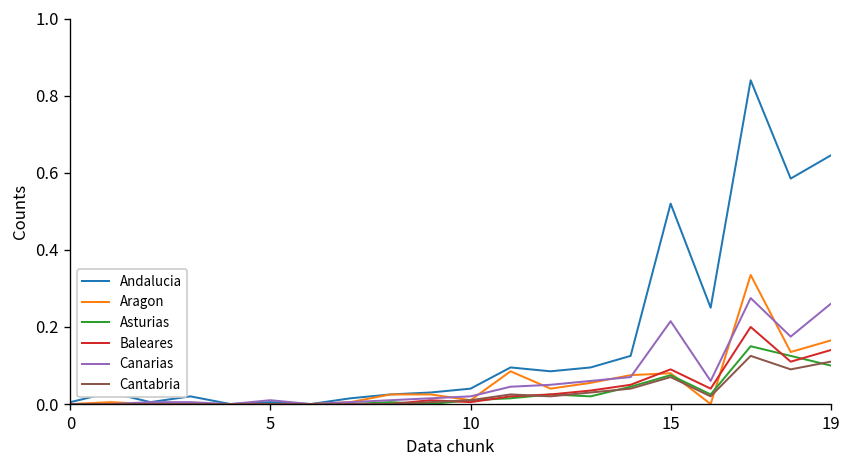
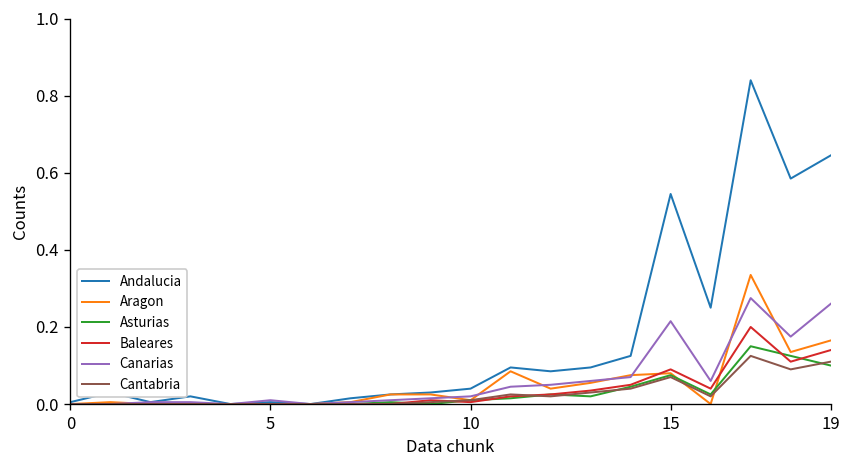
Andalucia, 15: 0.52 -> 0.55
